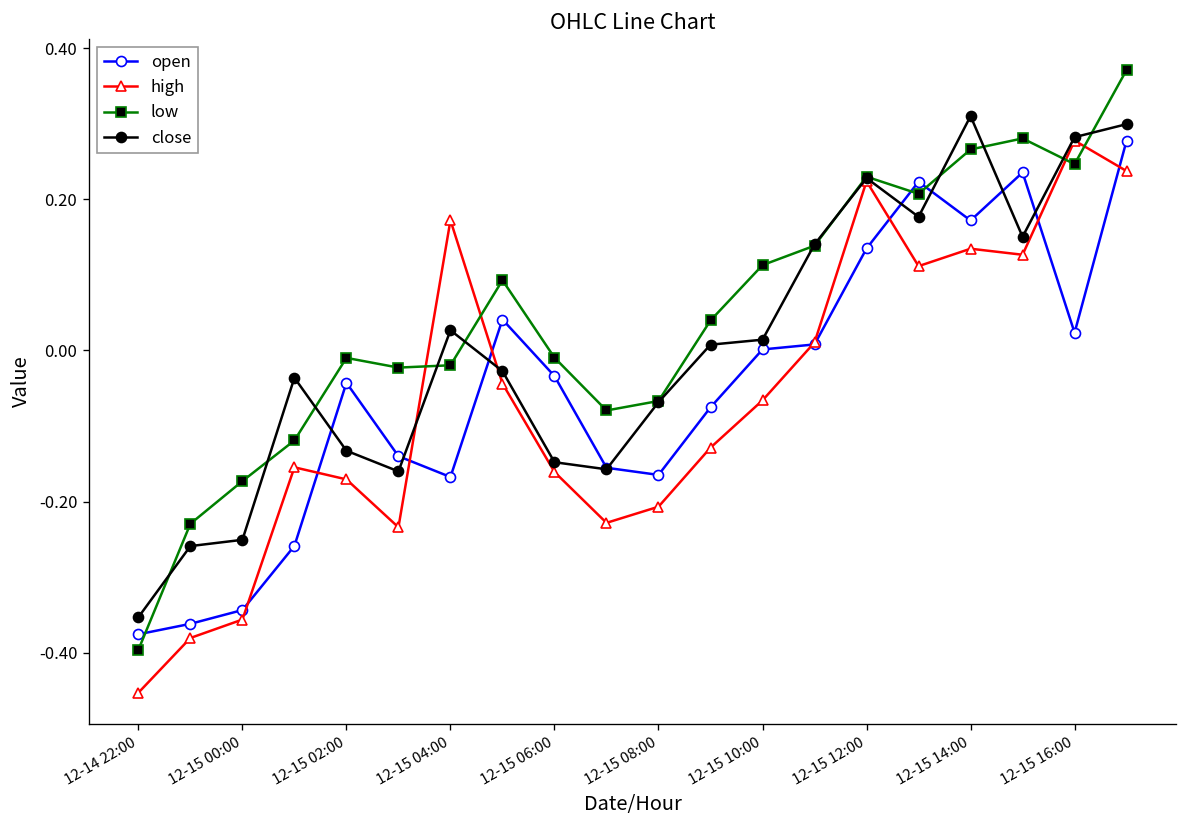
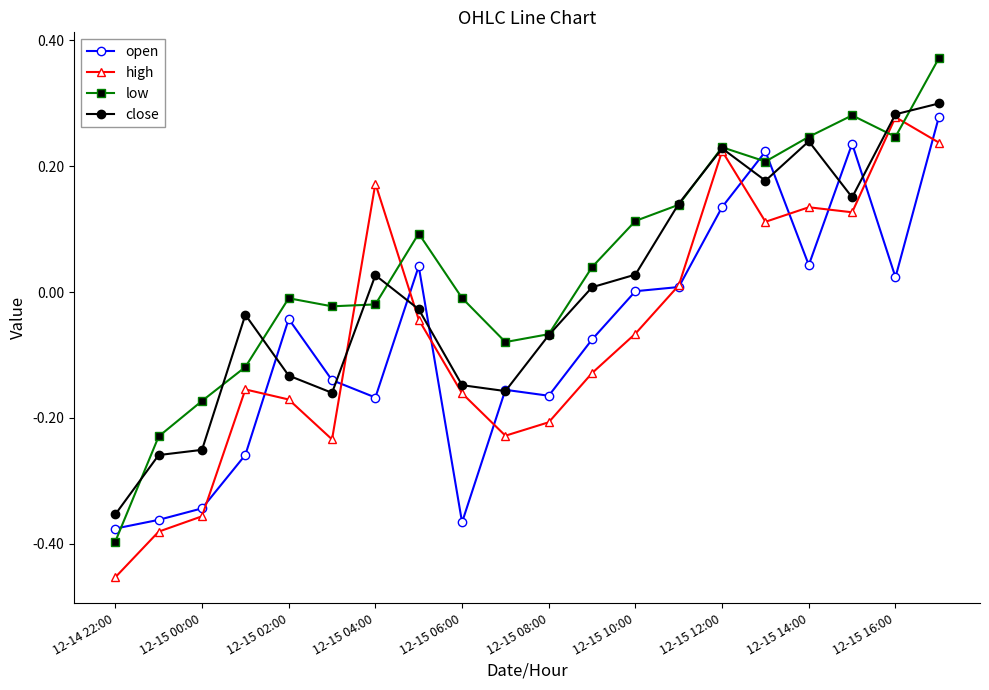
open, 12-15 06:00: -0.03 -> -0.37
close, 12-15 10:00: 0.01 -> 0.03
open, 12-15 14:00: 0.17 -> 0.04
low, 12-15 14:00: 0.27 -> 0.25
close, 12-15 14:00: 0.31 -> 0.24
